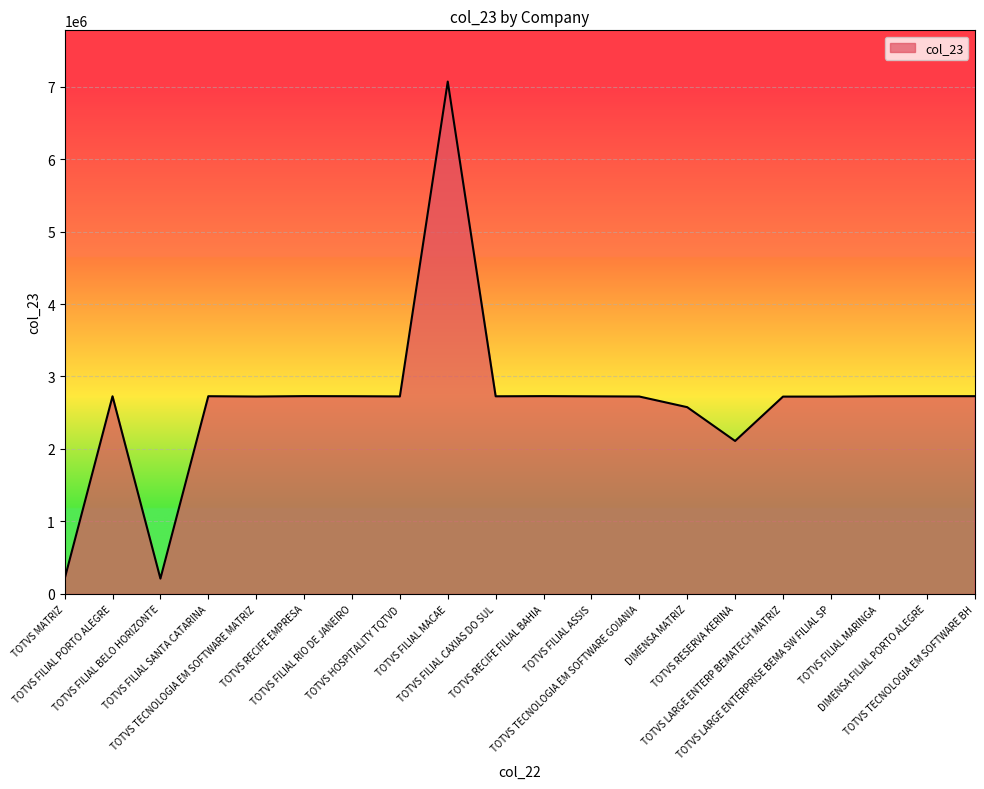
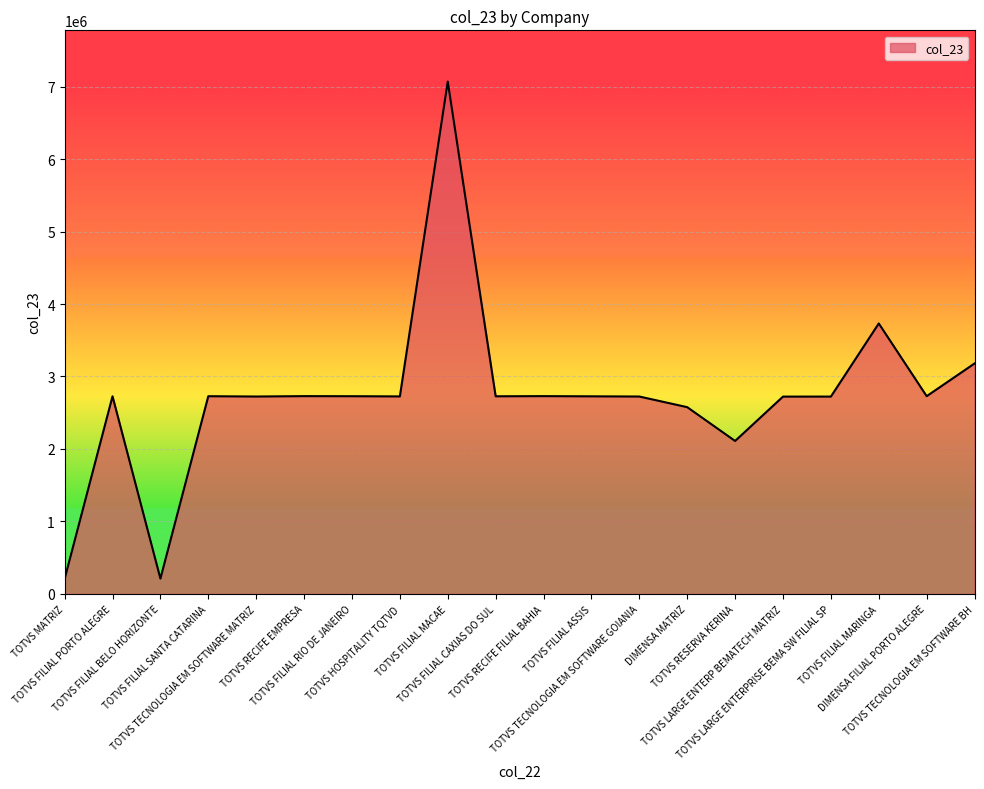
TOTVS FILIAL MARINGA: 2700000 -> 3700000
TOTVS TECNOLOGIA EM SOFTWARE BH: 2700000 -> 3200000
